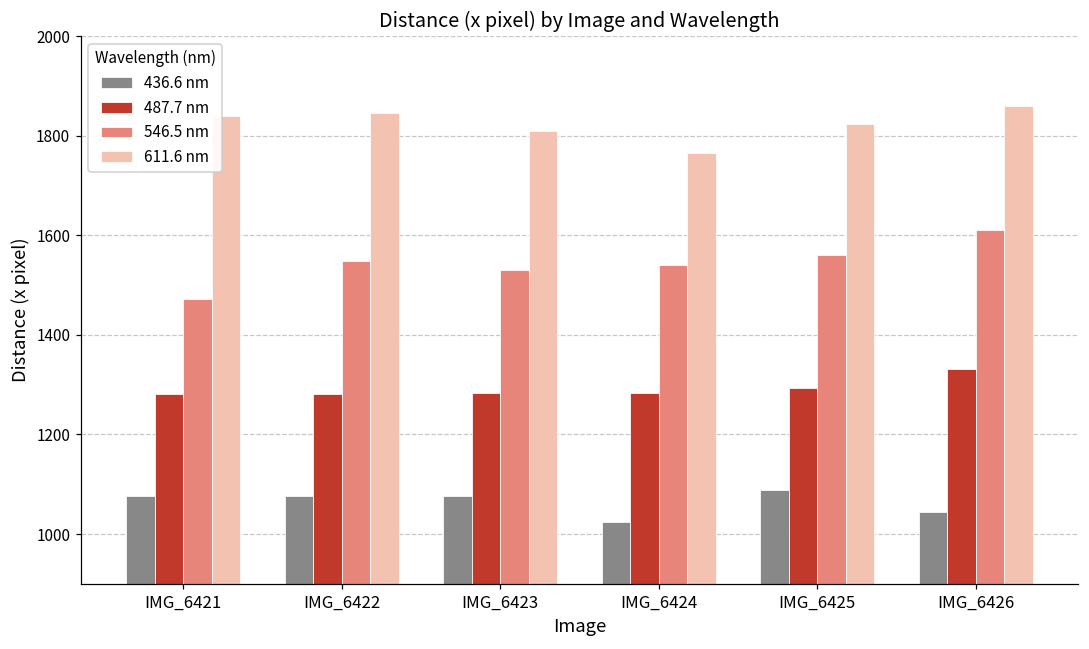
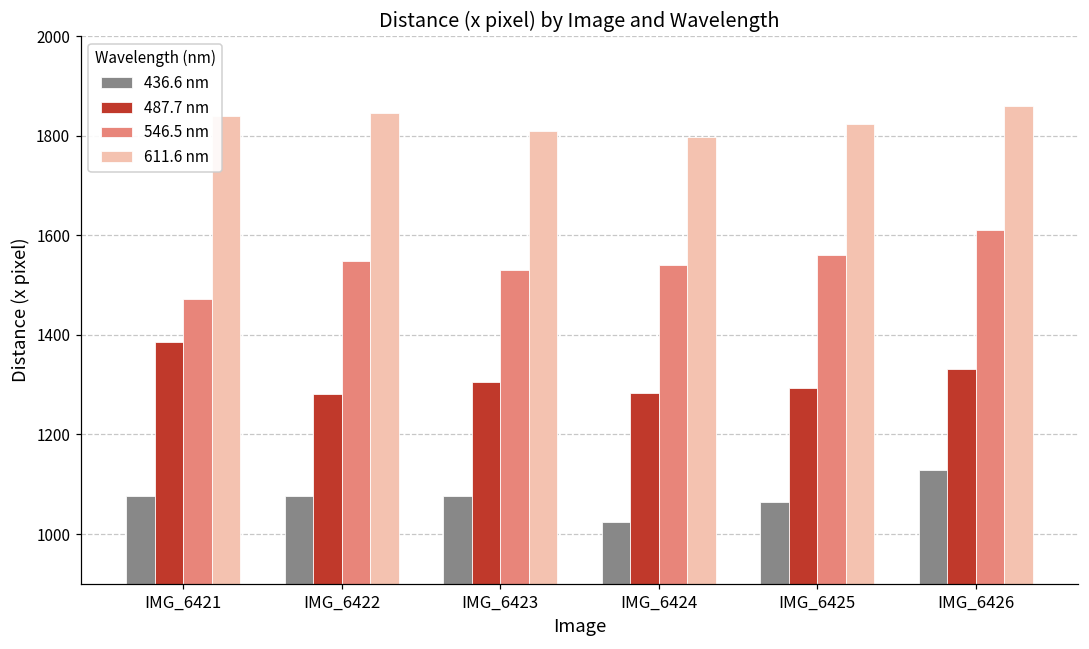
487.7 nm, IMG_6421: 1280 -> 1390
487.7 nm, IMG_6423: 1280 -> 1310
611.6 nm, IMG_6424: 1770 -> 1800
436.6 nm, IMG_6425: 1090 -> 1070
436.6 nm, IMG_6426: 1040 -> 1130
